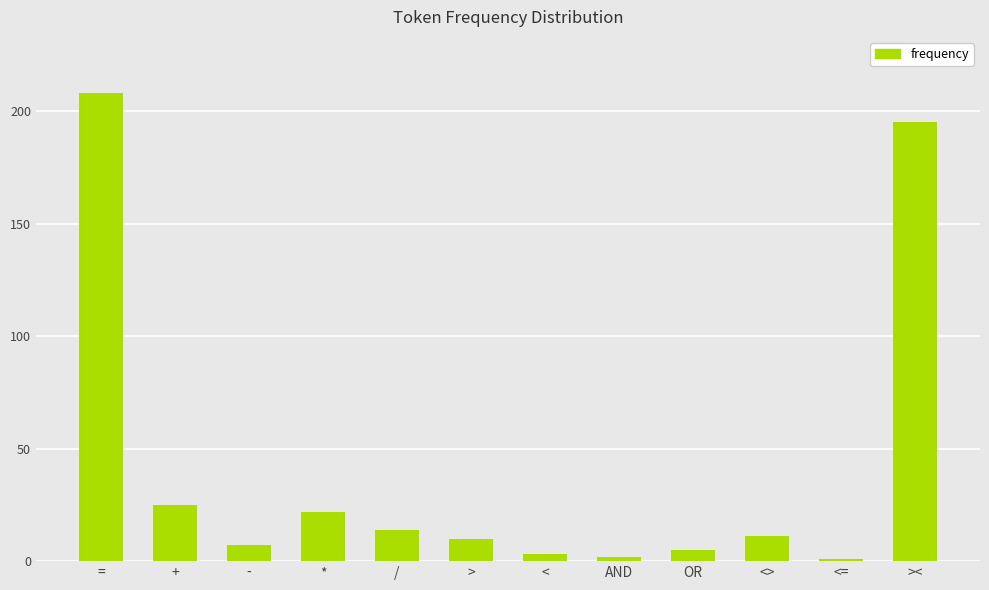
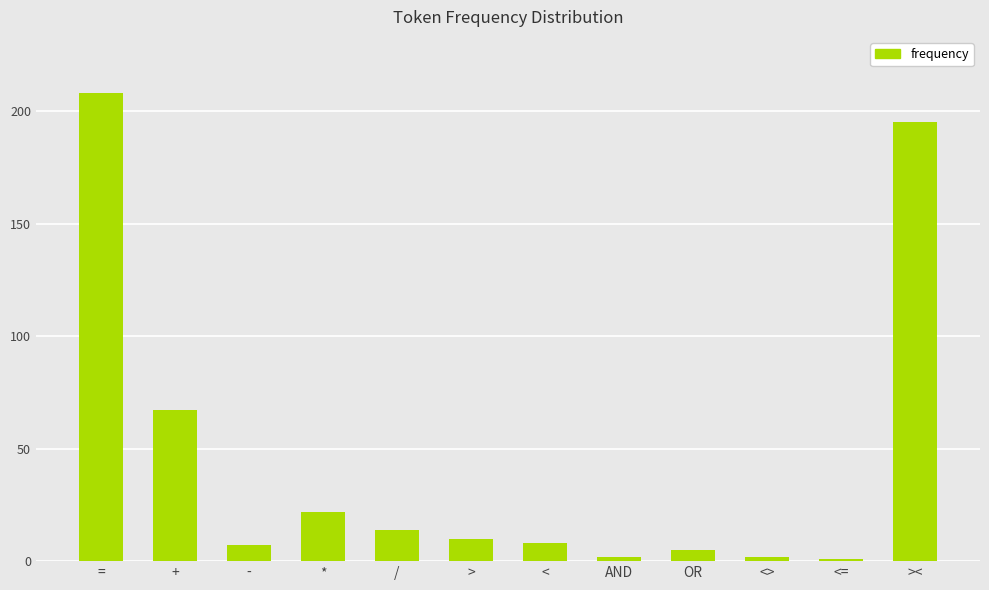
+: 25 -> 67
<: 3 -> 8
<>: 11 -> 2
